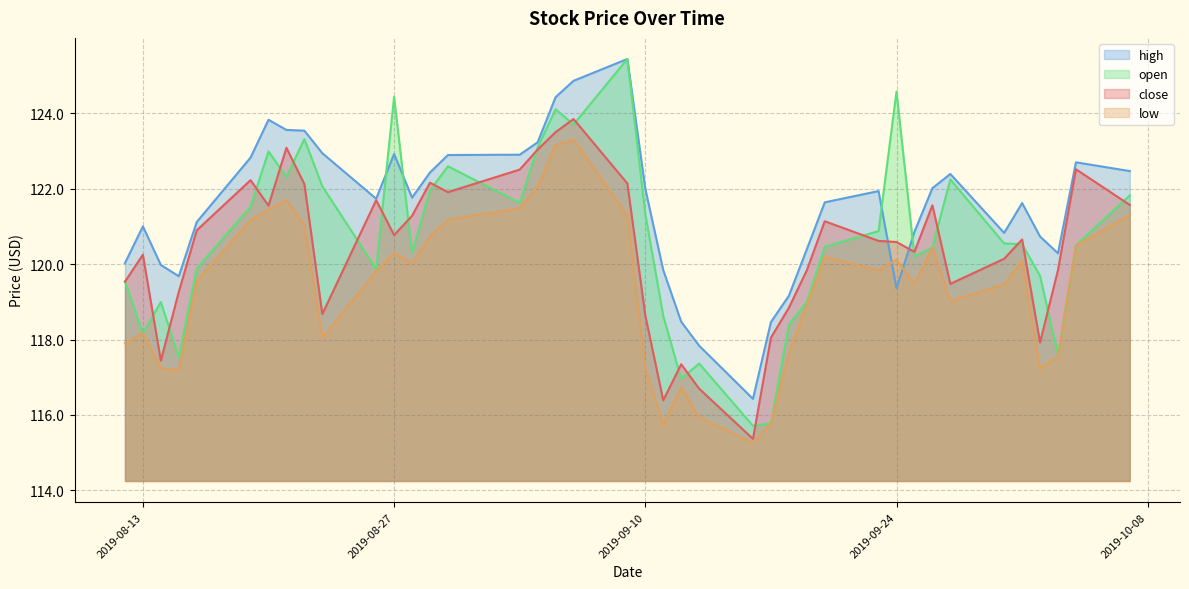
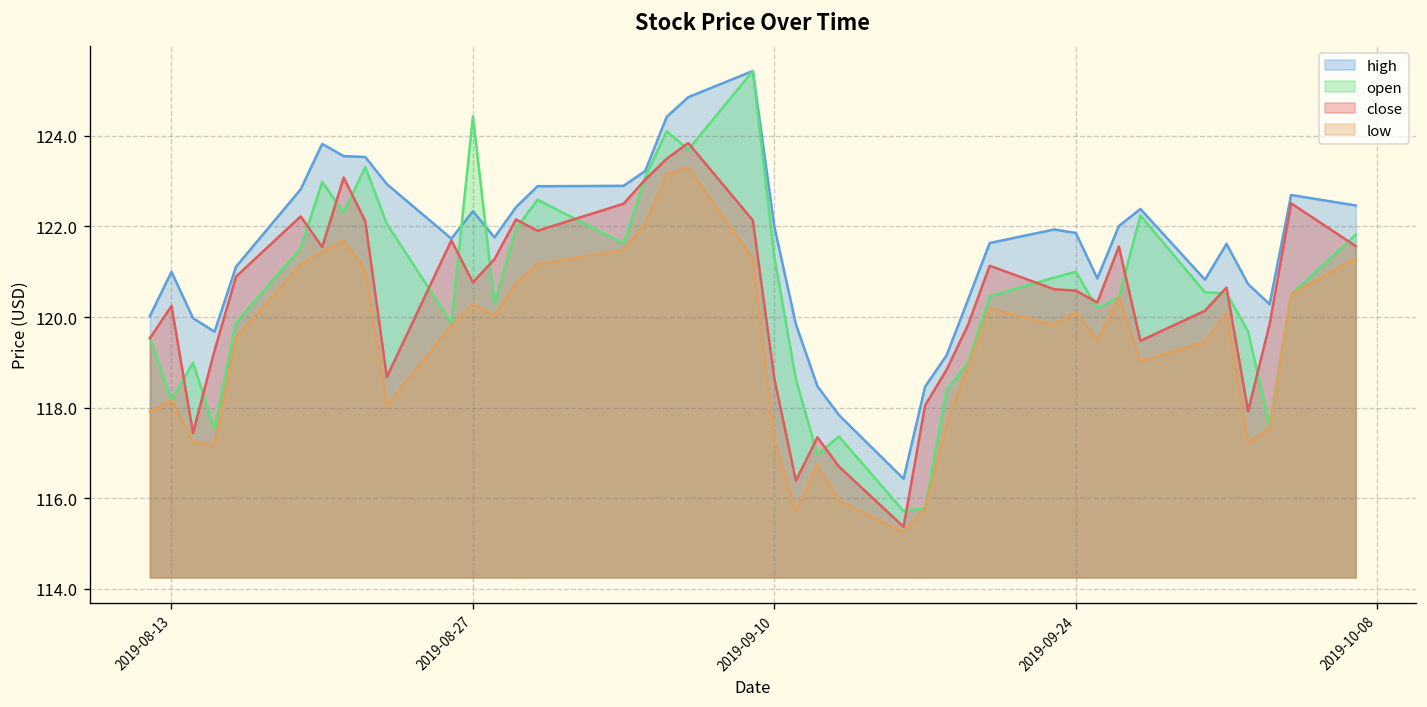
high, 2019-08-27: 122.9 -> 122.3
high, 2019-09-24: 119.4 -> 121.9
open, 2019-09-24: 124.6 -> 121.0
